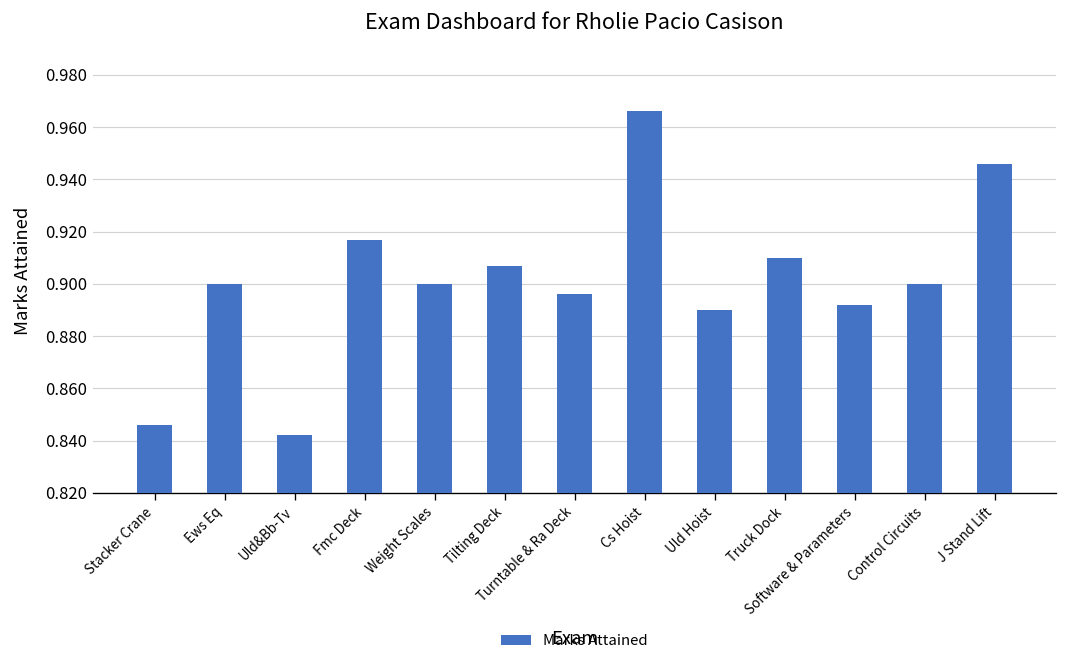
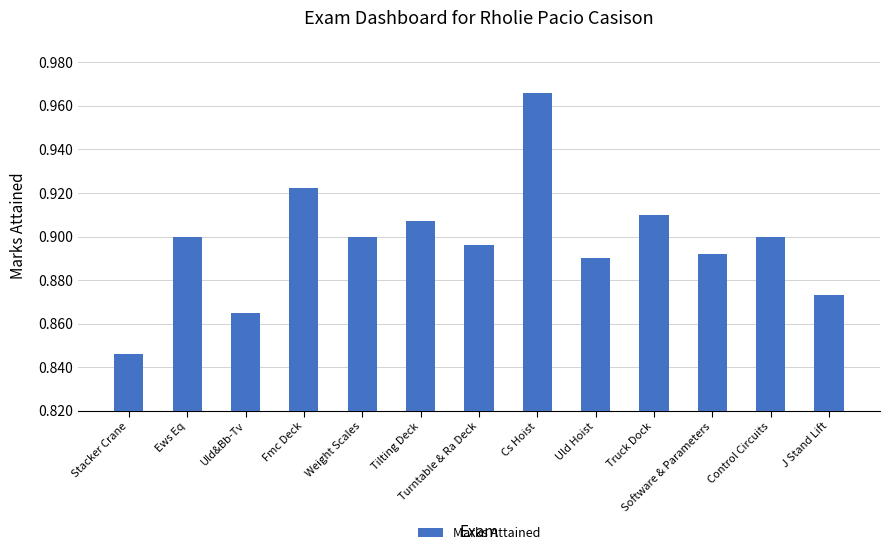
Uld&Bb-Tv: 0.842 -> 0.865
Fmc Deck: 0.917 -> 0.922
J Stand Lift: 0.946 -> 0.873
